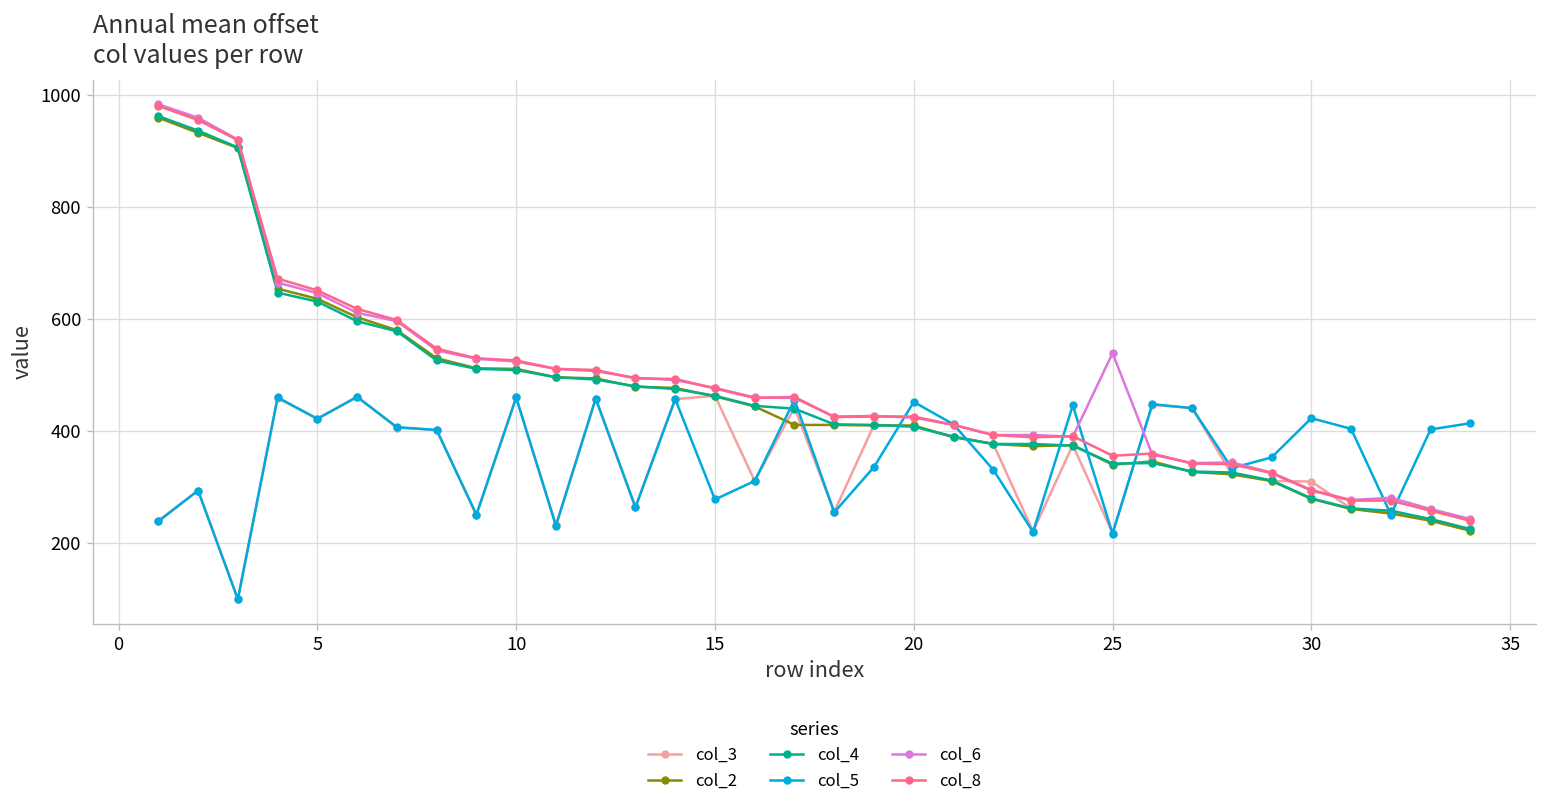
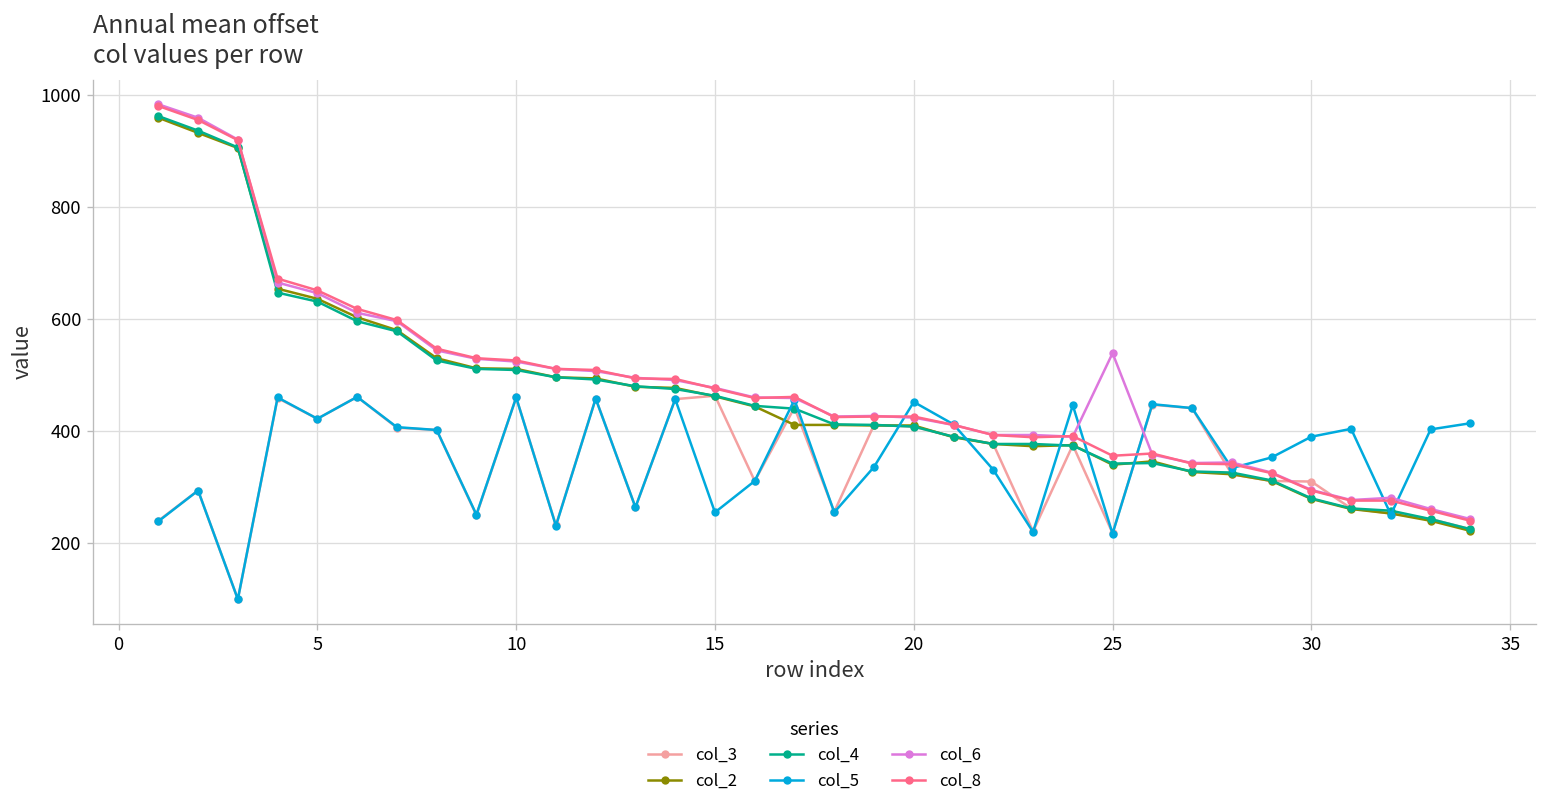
col_5, 15: 280 -> 260
col_5, 30: 420 -> 390
